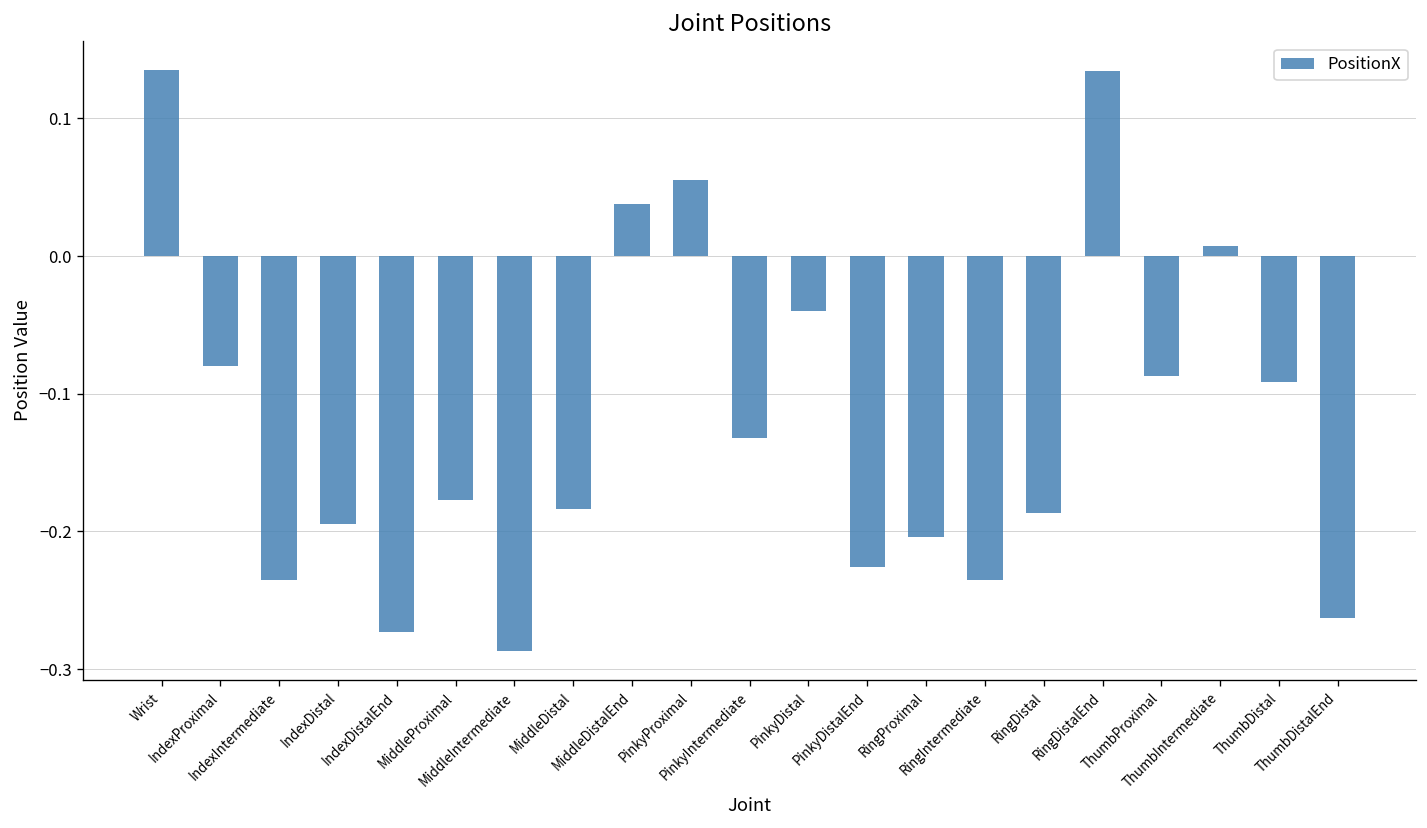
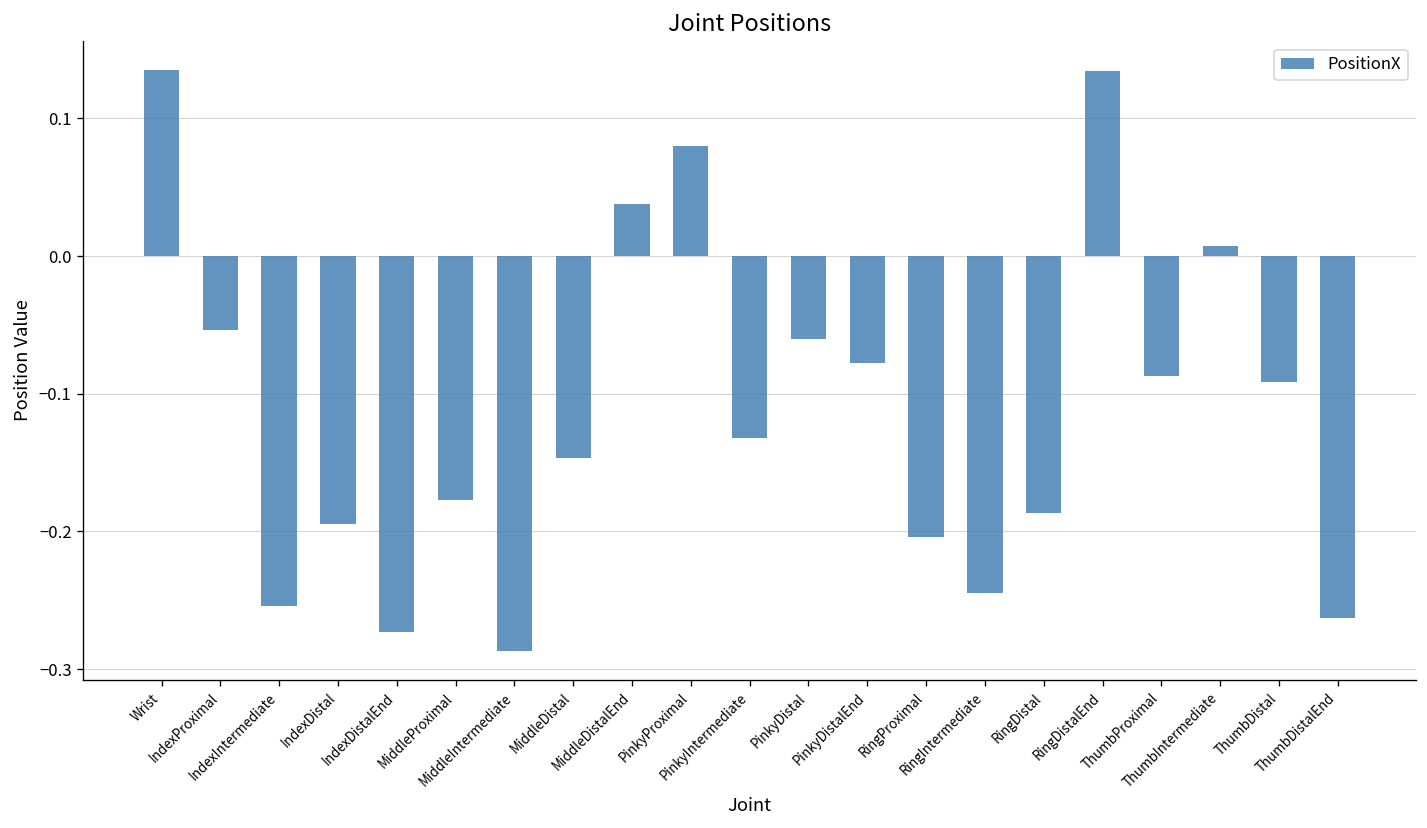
IndexProximal: -0.080 -> -0.054
IndexIntermediate: -0.235 -> -0.255
MiddleDistal: -0.183 -> -0.147
PinkyProximal: 0.055 -> 0.080
PinkyDistal: -0.040 -> -0.060
PinkyDistalEnd: -0.226 -> -0.078
RingIntermediate: -0.236 -> -0.245
